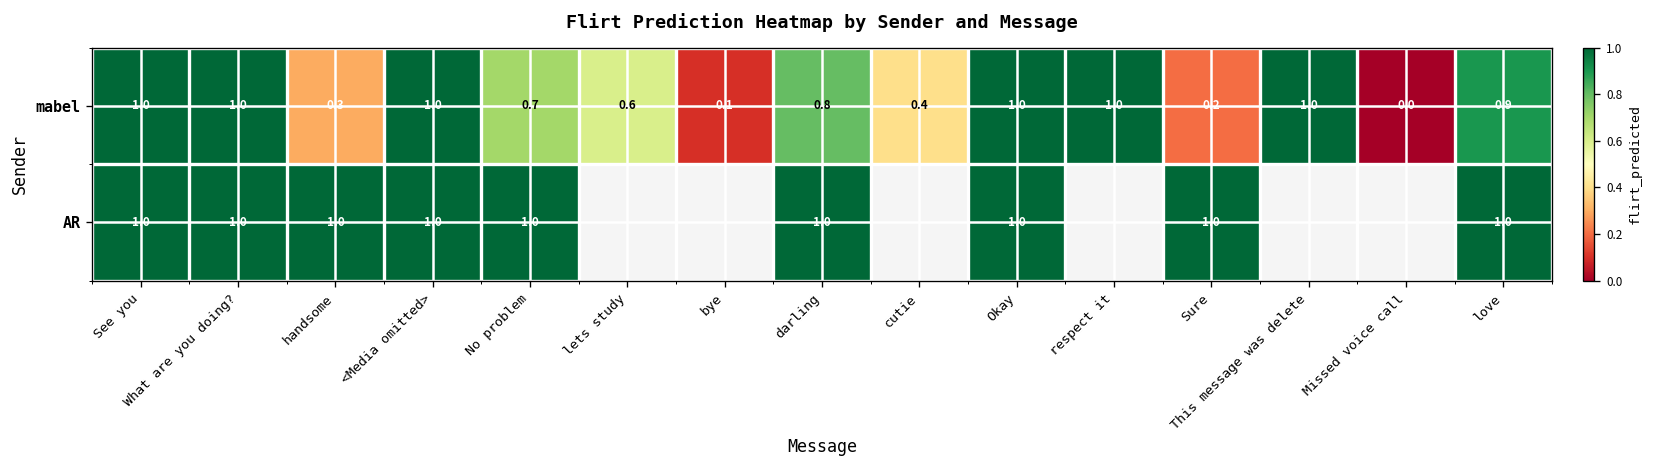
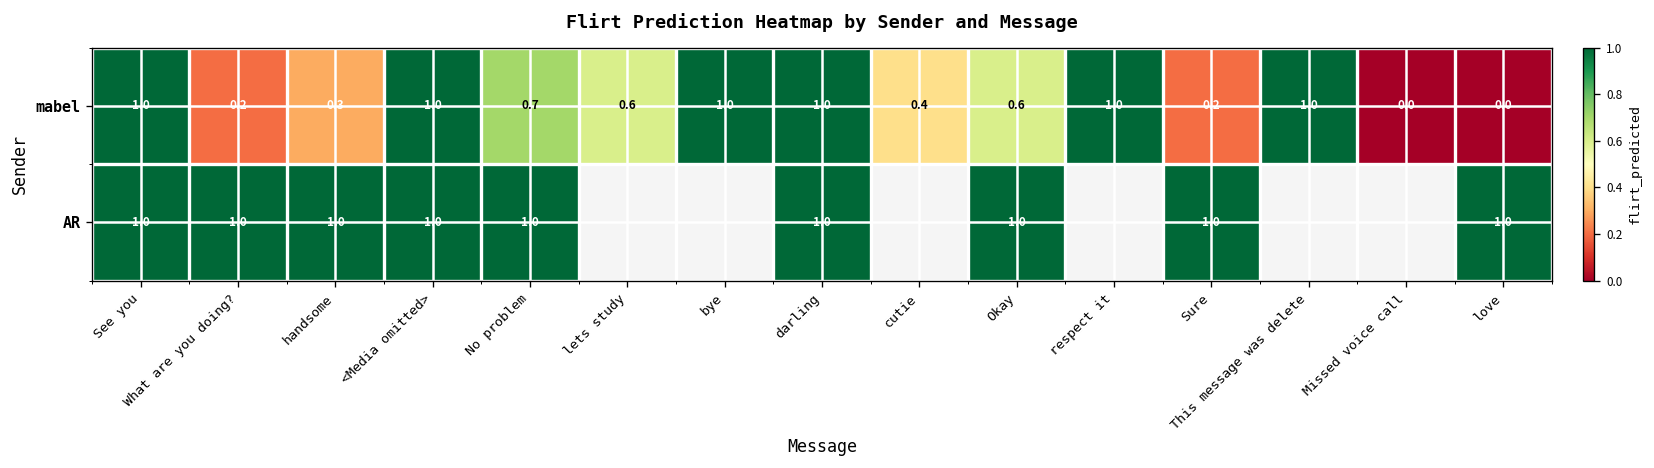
mabel, What are you doing?: 1.0 -> 0.2
mabel, bye: 0.1 -> 1.0
mabel, darling: 0.8 -> 1.0
mabel, Okay: 1.0 -> 0.6
mabel, love: 0.9 -> 0.0
